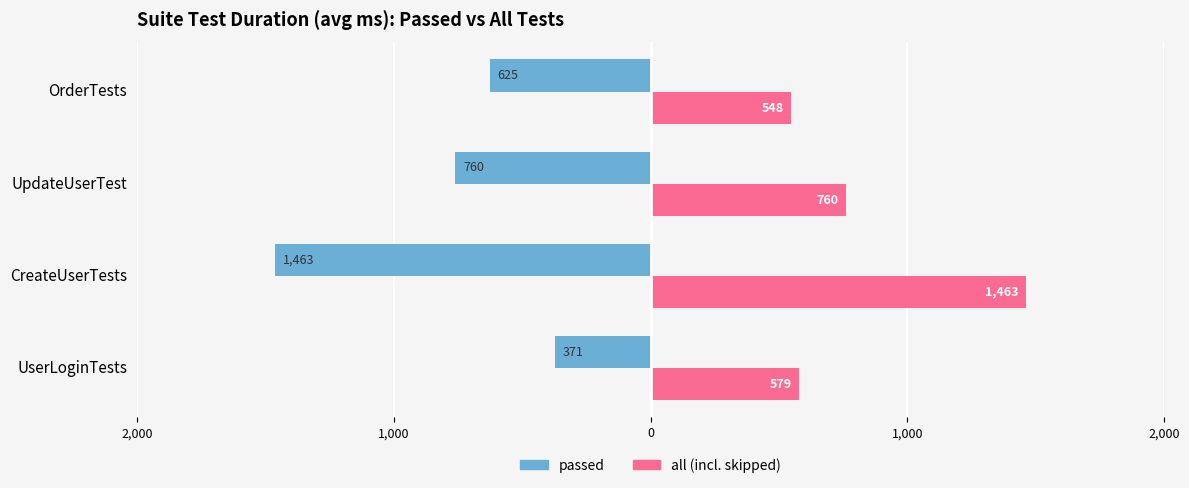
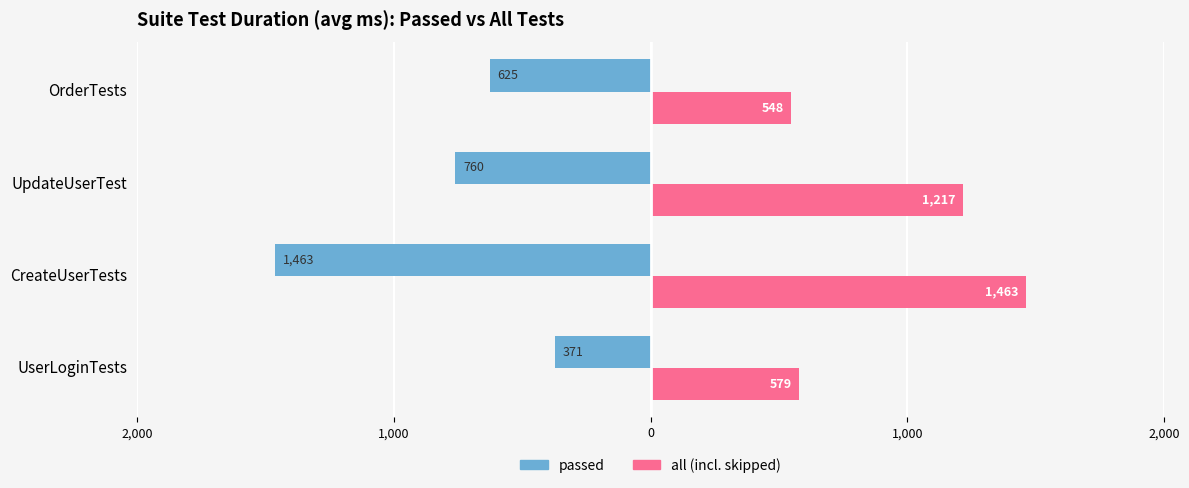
all (incl. skipped), UpdateUserTest: 760 -> 1,217
